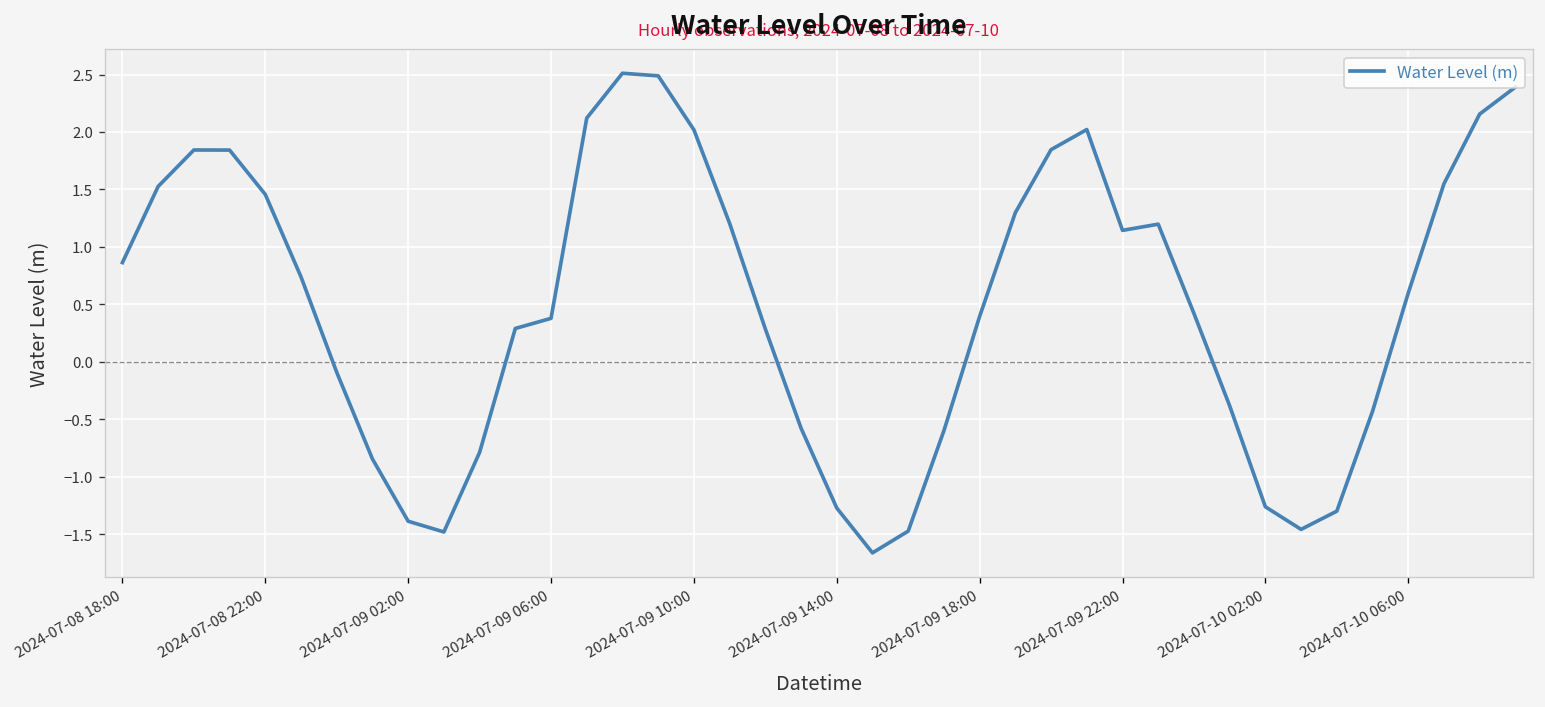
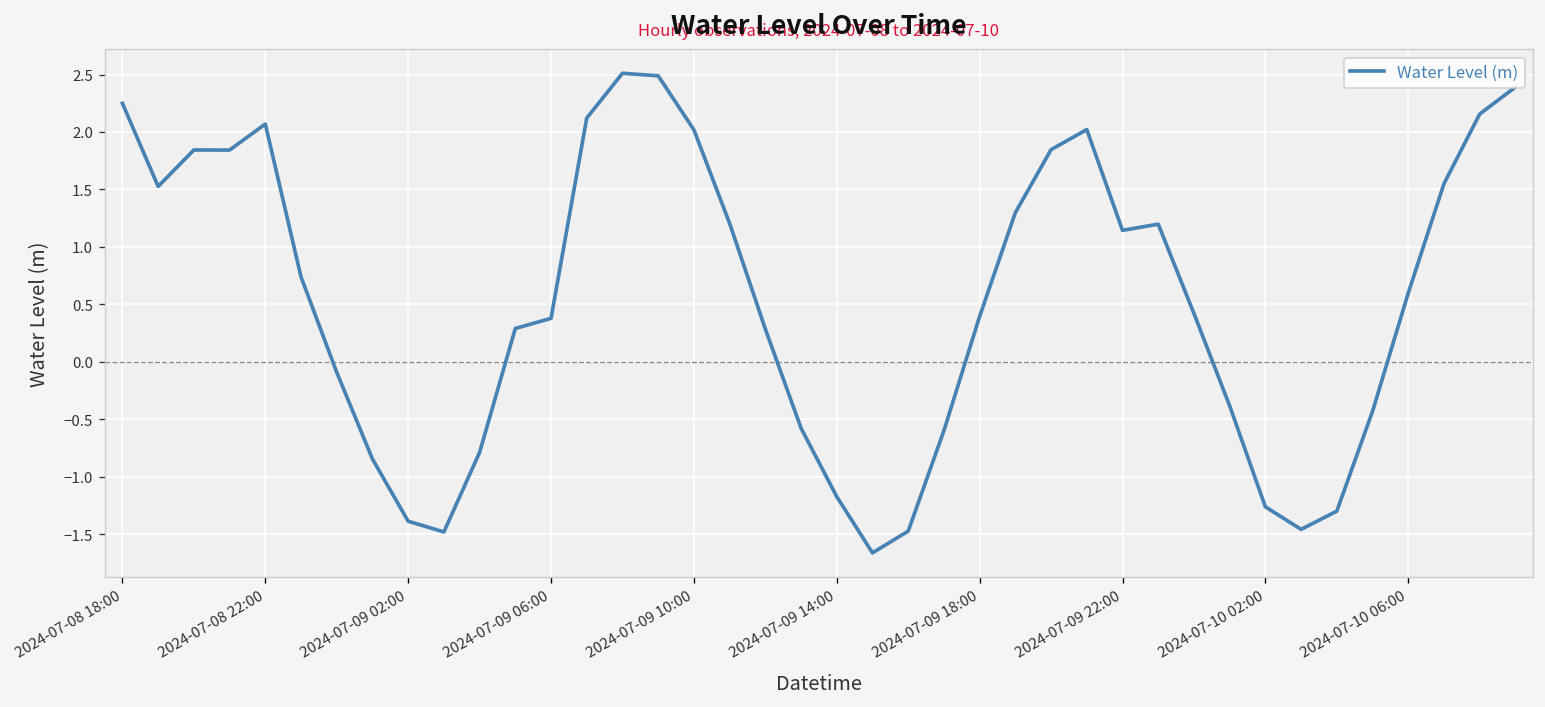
2024-07-08 18:00: 0.9 -> 2.2
2024-07-08 22:00: 1.5 -> 2.1
2024-07-09 14:00: -1.3 -> -1.2
